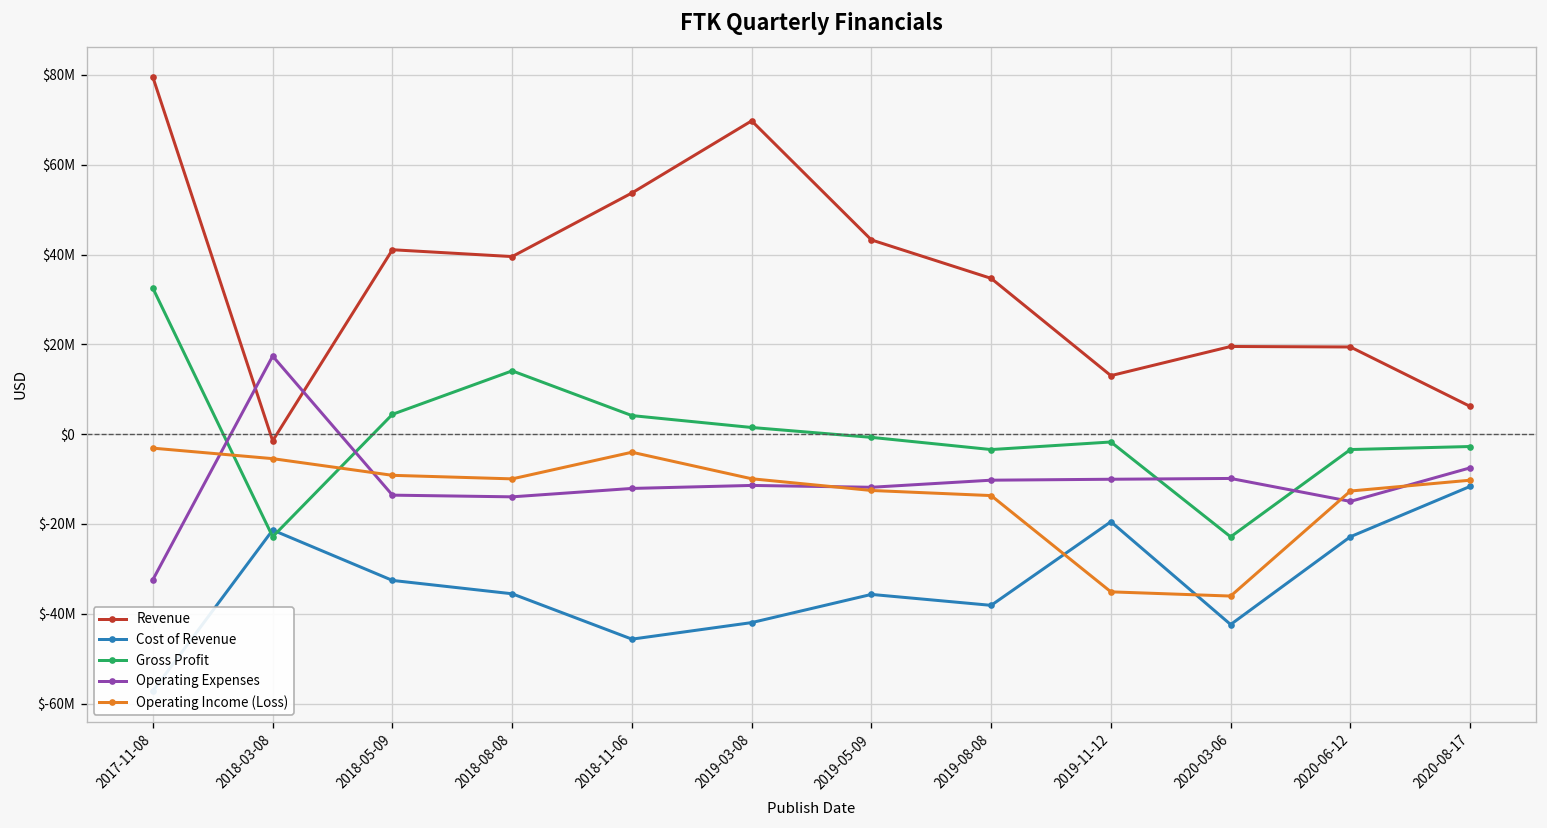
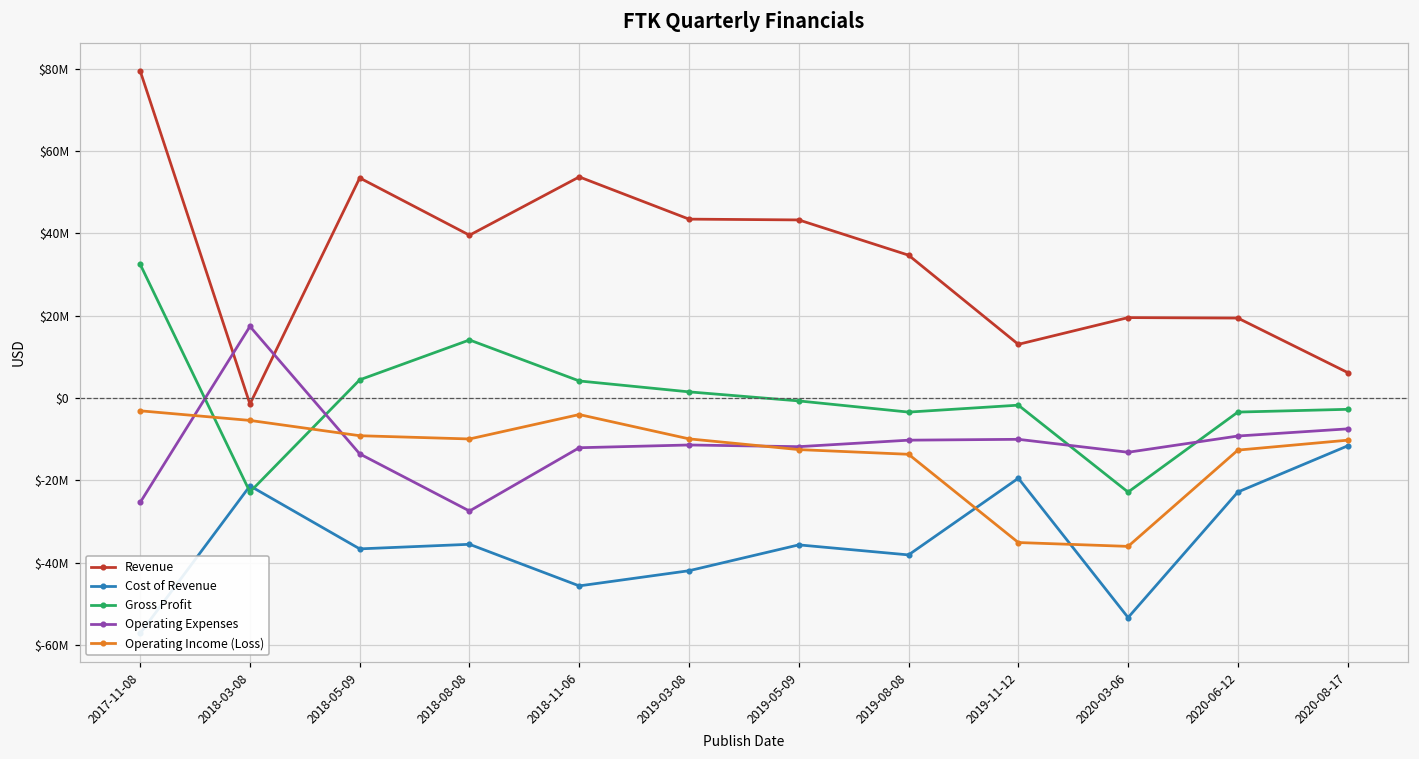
Operating Expenses, 2017-11-08: $-32000000 -> $-25000000
Revenue, 2018-05-09: $41000000 -> $53000000
Cost of Revenue, 2018-05-09: $-33000000 -> $-37000000
Operating Expenses, 2018-08-08: $-14000000 -> $-27000000
Revenue, 2019-03-08: $70000000 -> $43000000
Cost of Revenue, 2020-03-06: $-42000000 -> $-53000000
Operating Expenses, 2020-03-06: $-10000000 -> $-13000000
Operating Expenses, 2020-06-12: $-15000000 -> $-9000000
